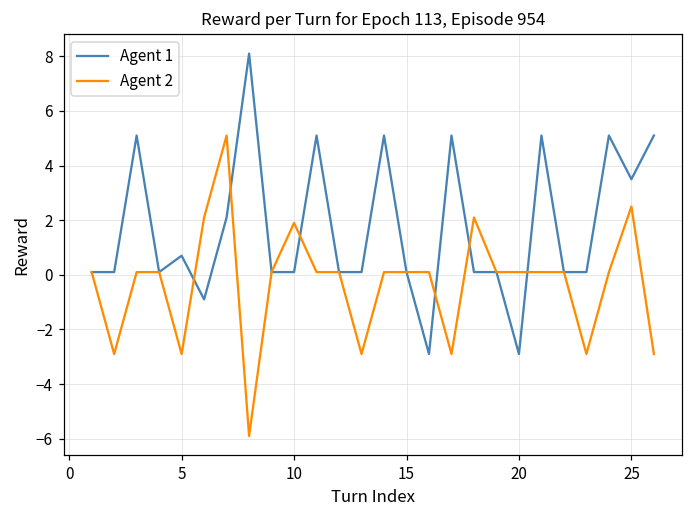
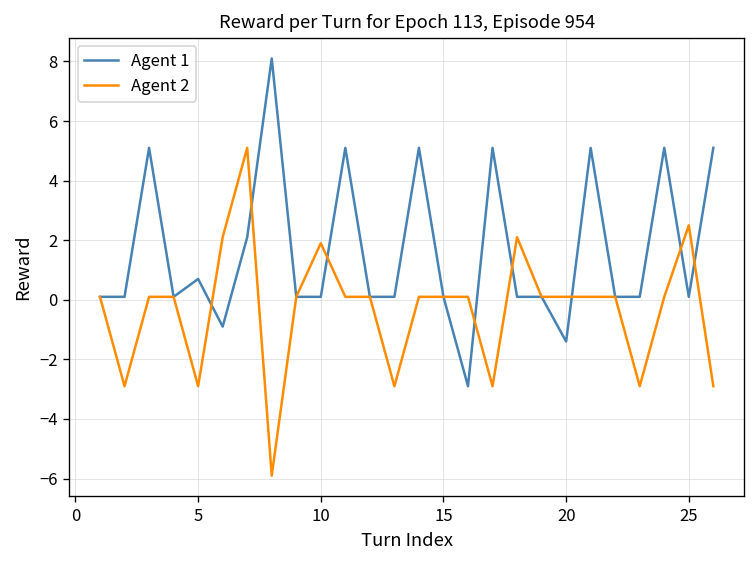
Agent 1, 20: -2.9 -> -1.4
Agent 1, 25: 3.5 -> 0.1
